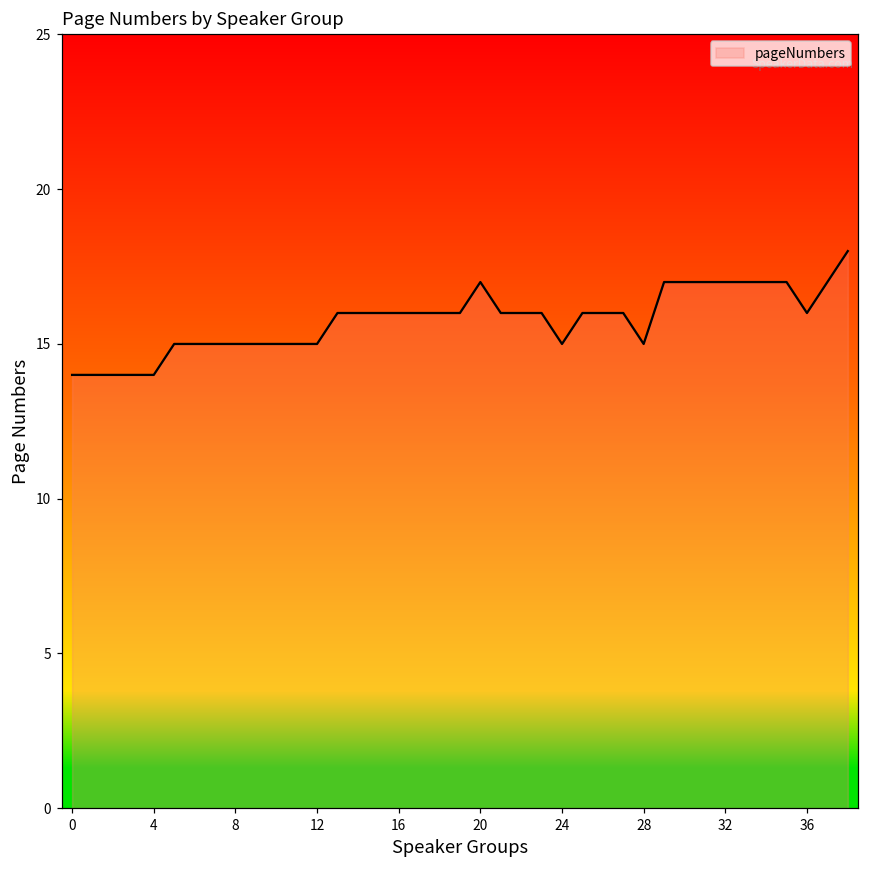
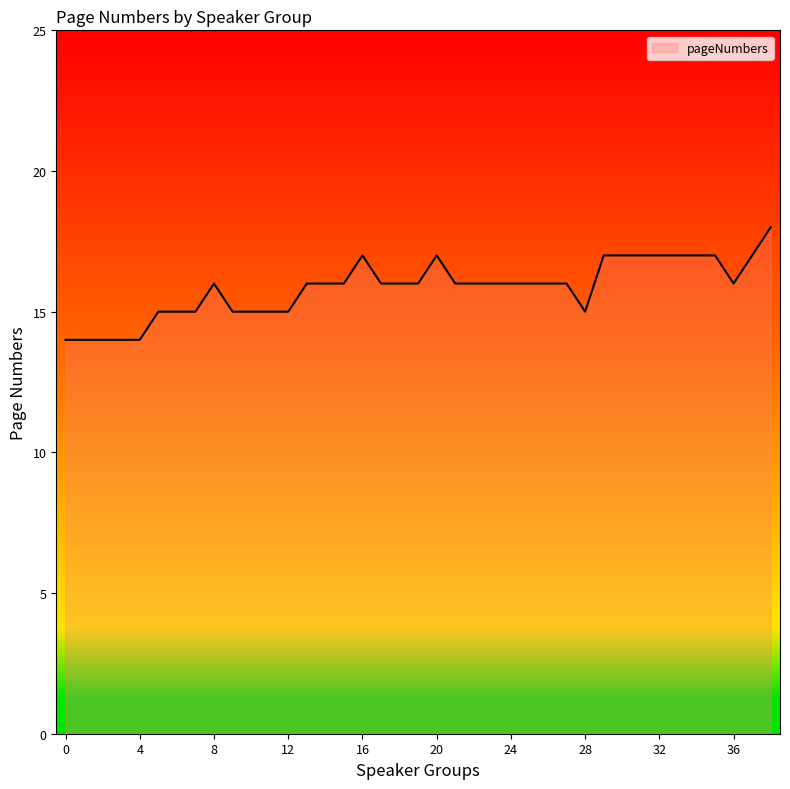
8: 15 -> 16
16: 16 -> 17
24: 15 -> 16
